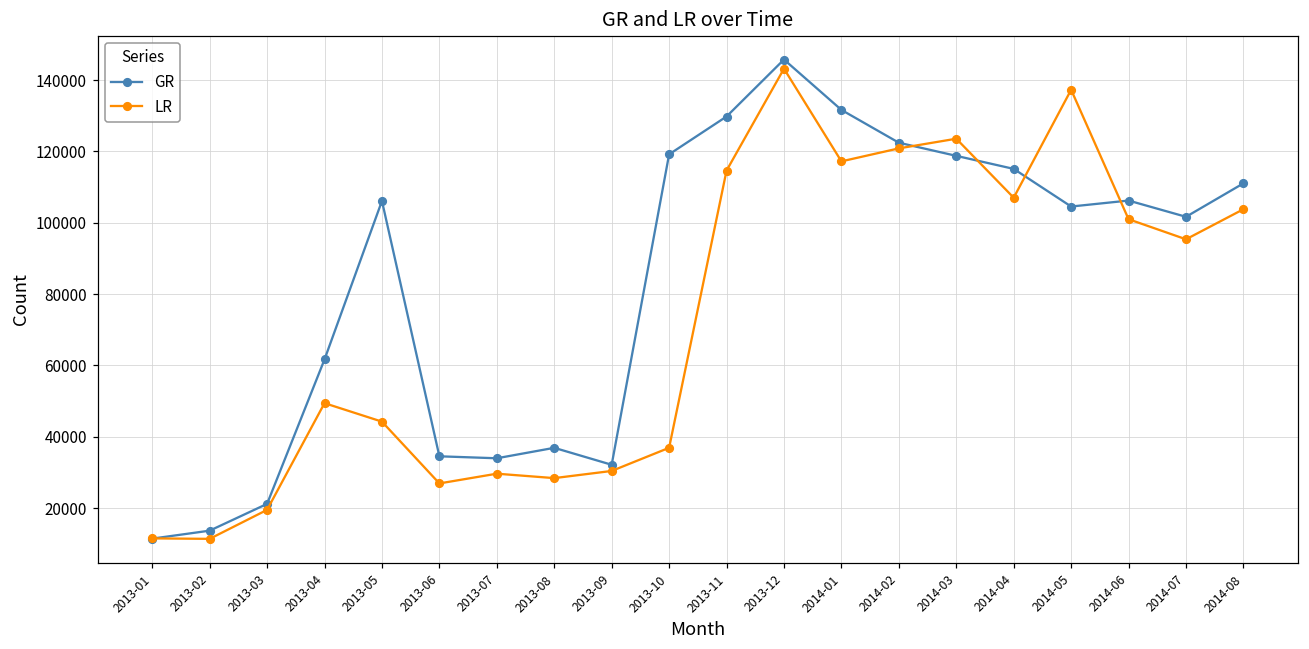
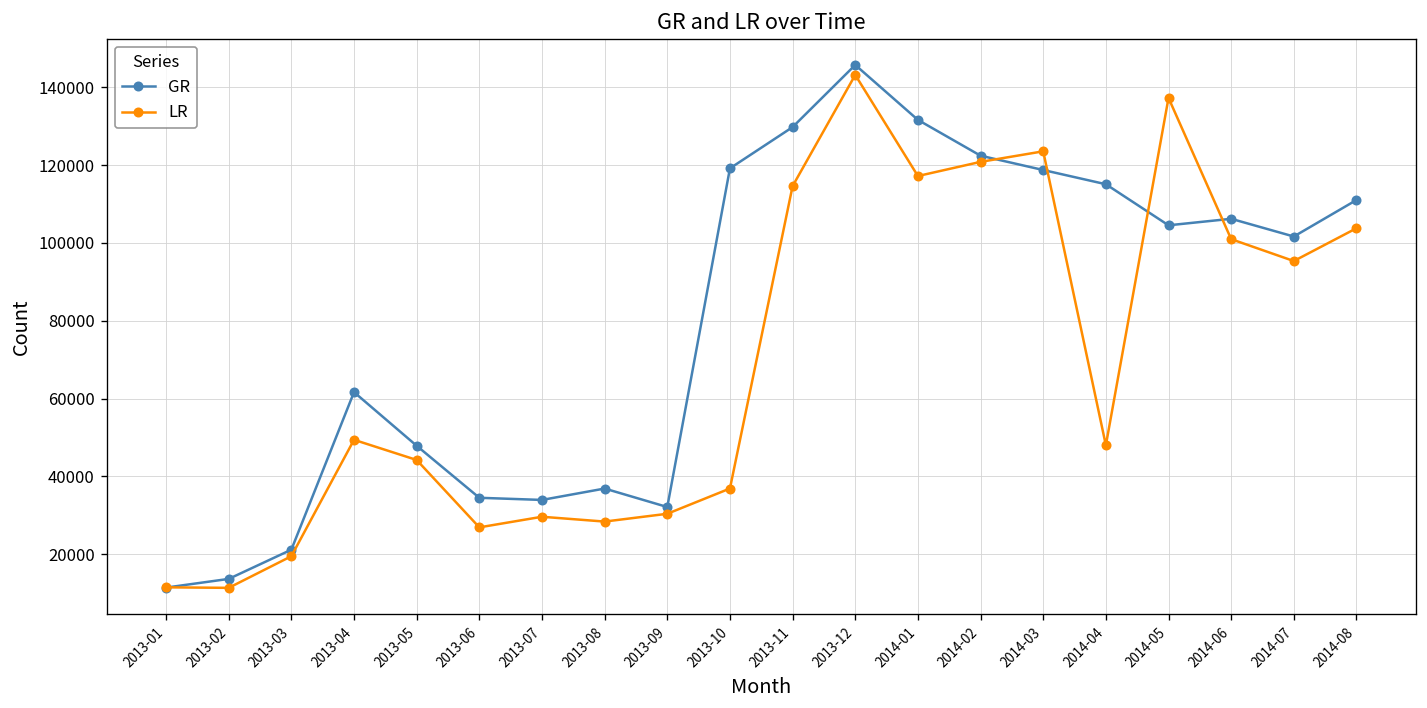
GR, 2013-05: 106000 -> 48000
LR, 2014-04: 107000 -> 48000
